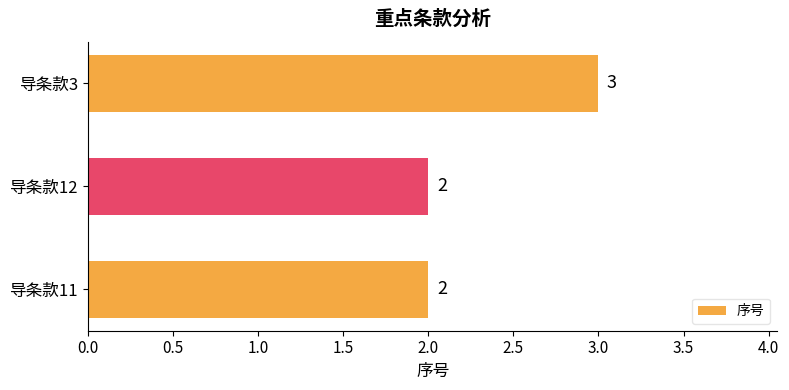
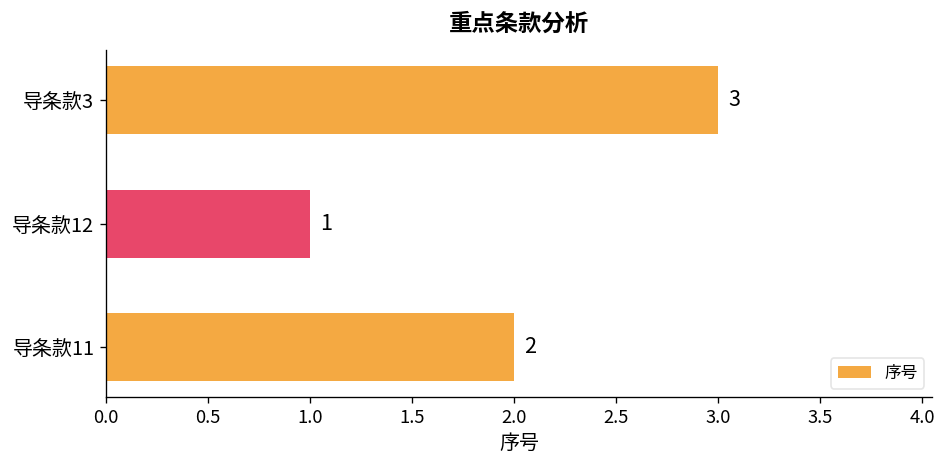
导条款12: 2 -> 1
